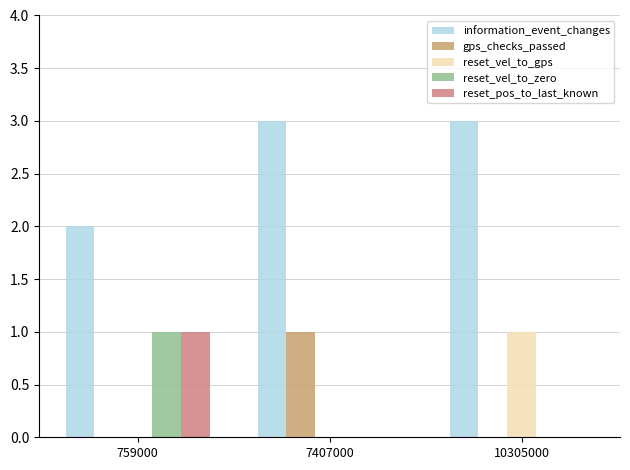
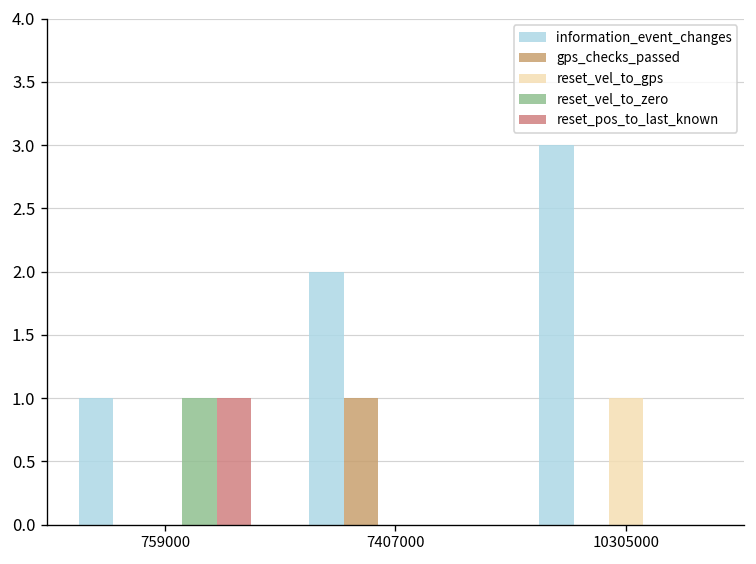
information_event_changes, 759000: 2 -> 1
information_event_changes, 7407000: 3 -> 2
